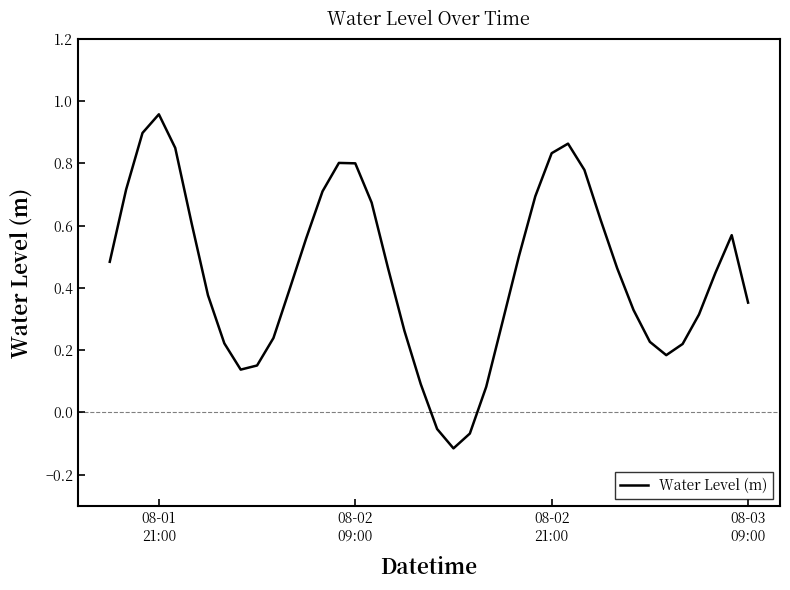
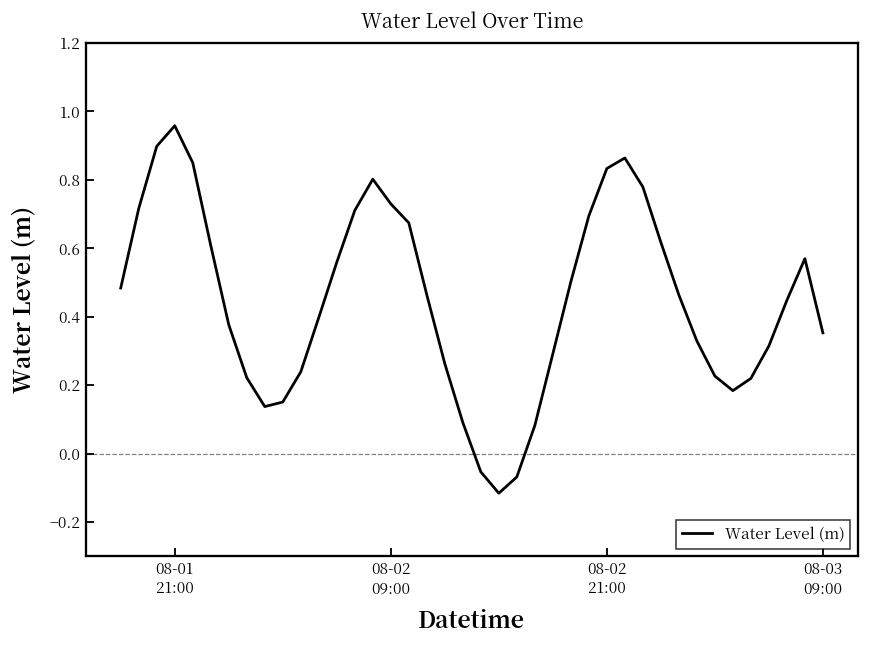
08-02 09:00: 0.80 -> 0.73
